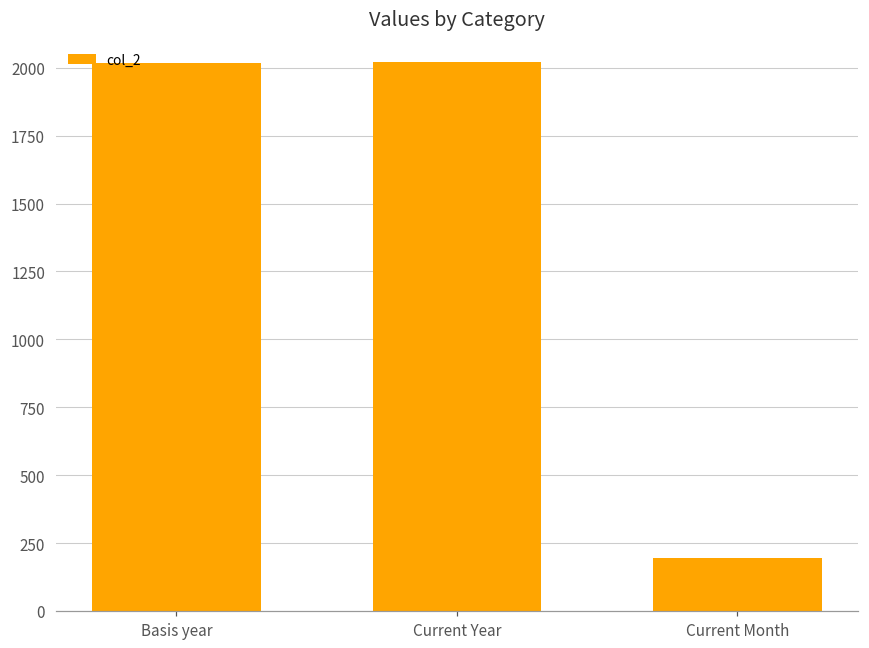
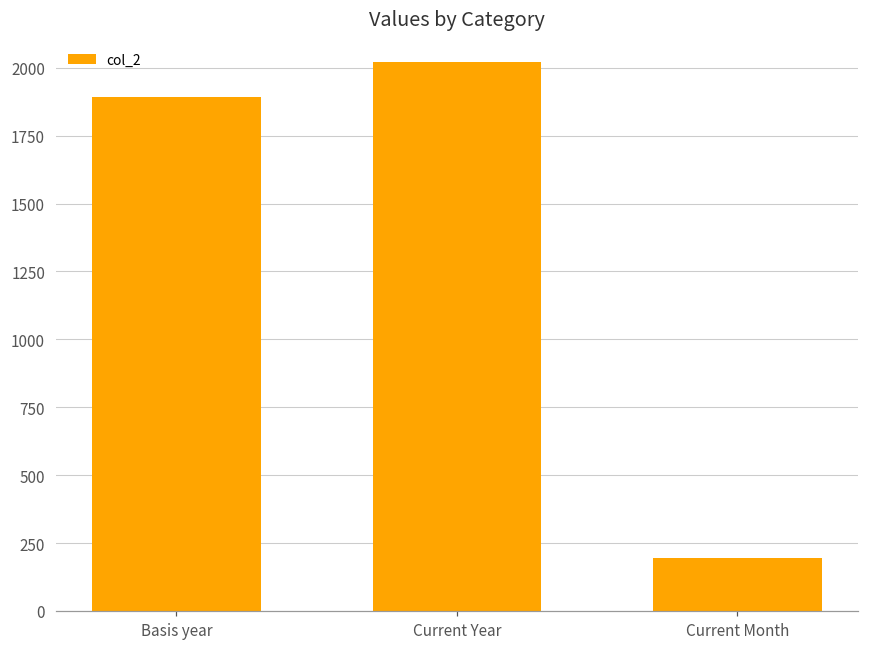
Basis year: 2020 -> 1890
